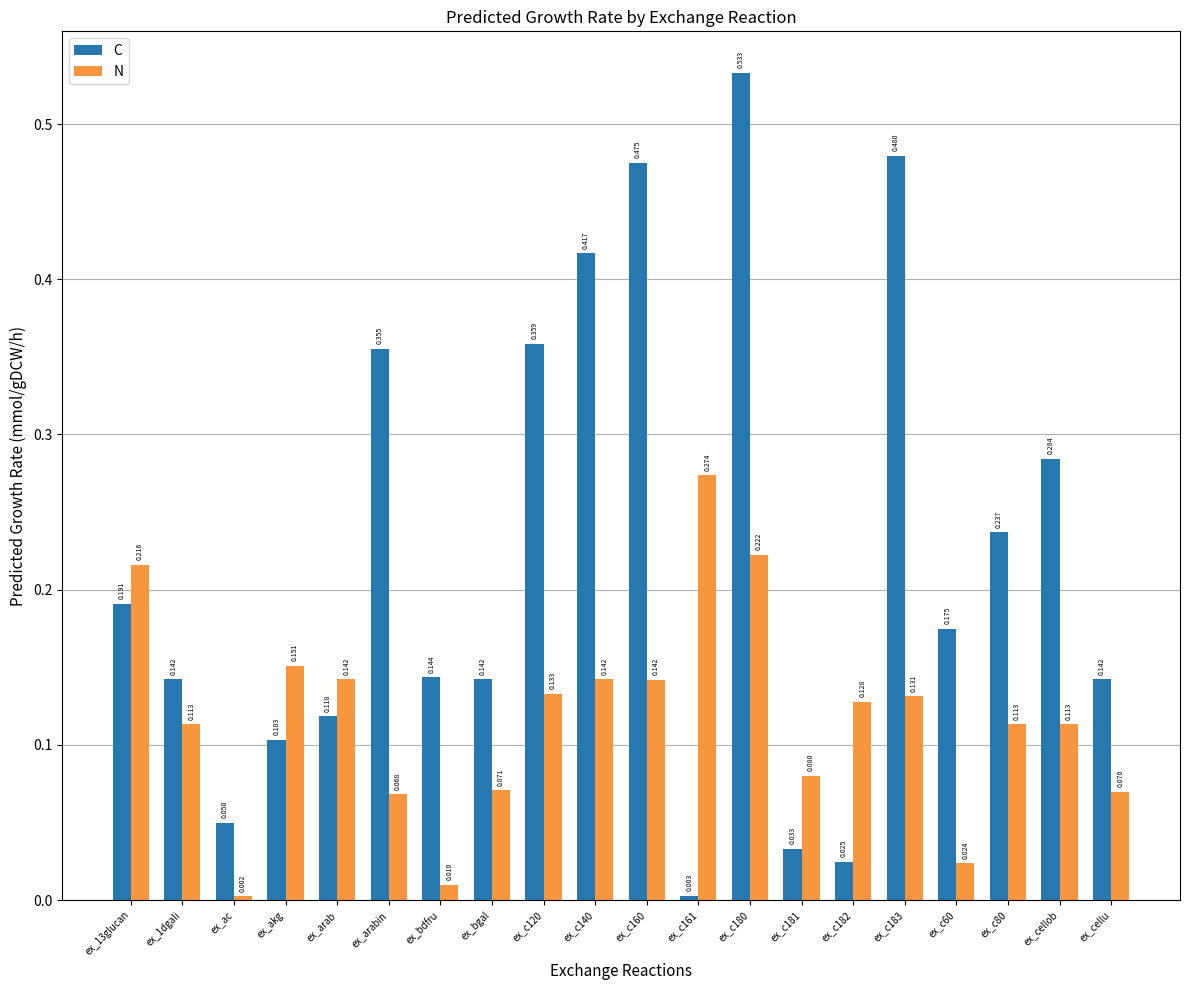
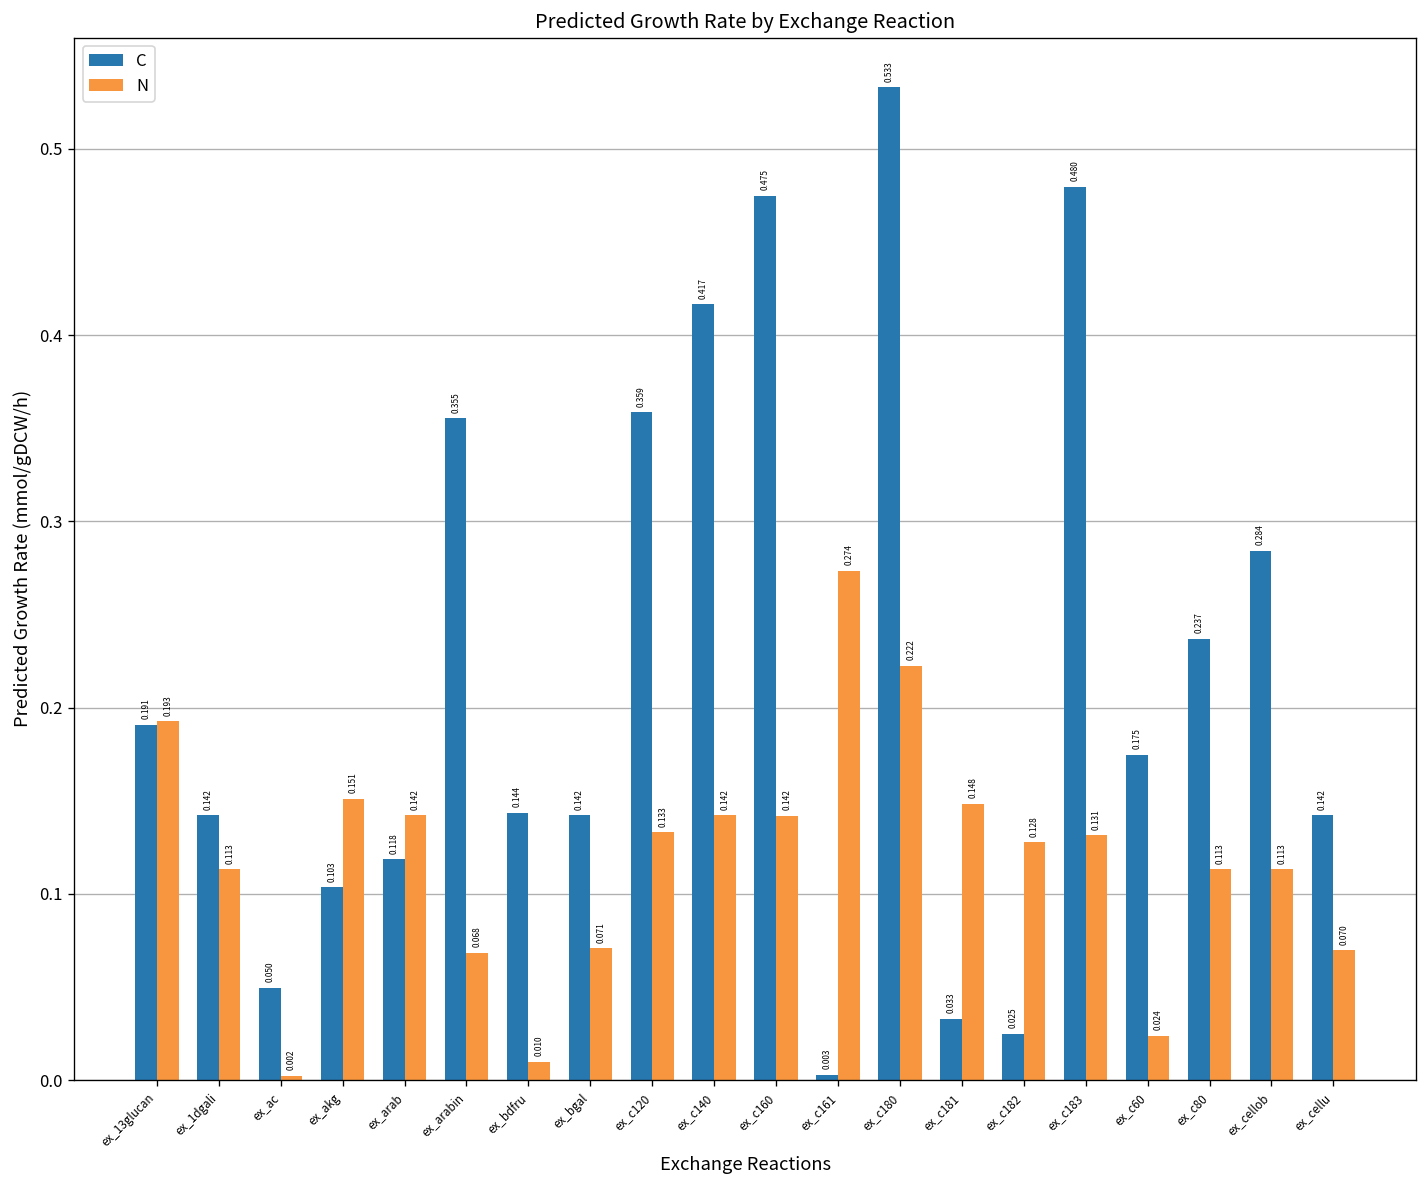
N, ex_13glucan: 0.216 -> 0.193
N, ex_c181: 0.080 -> 0.148
